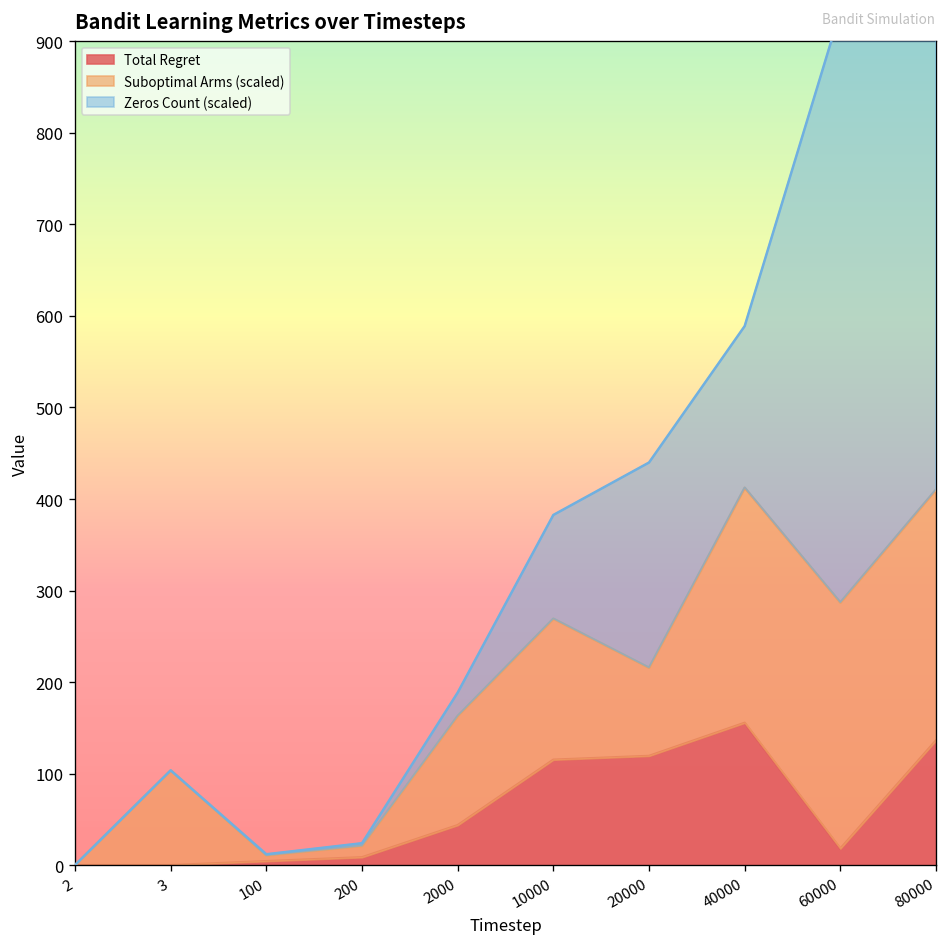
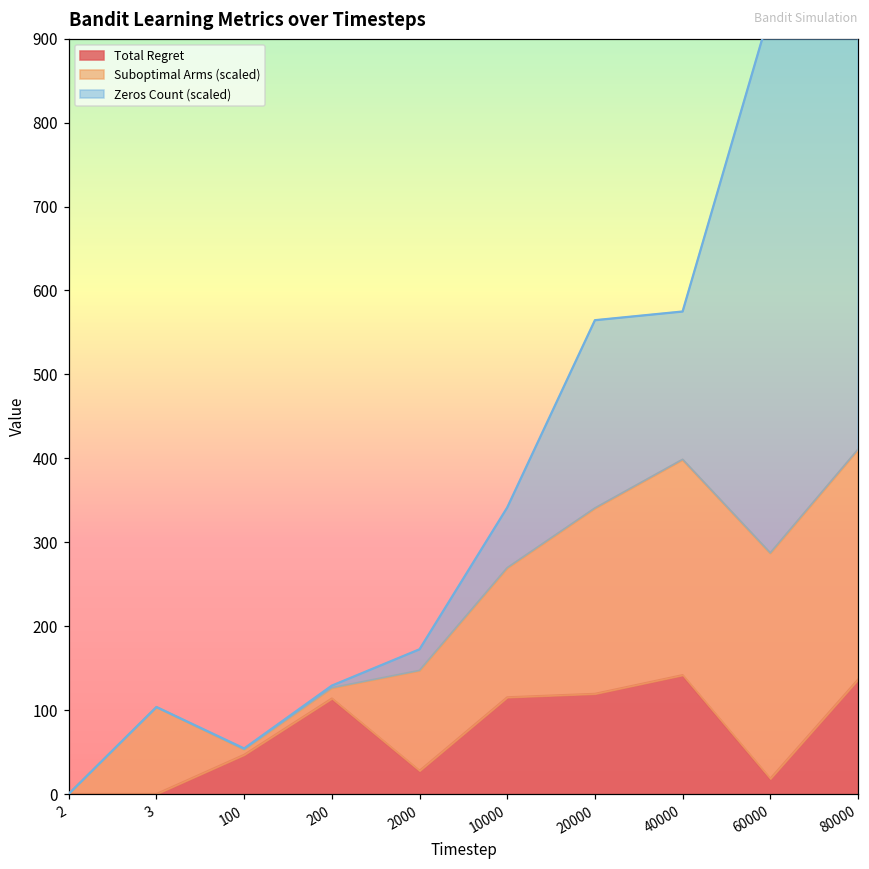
Total Regret, 100: 0 -> 50
Total Regret, 200: 10 -> 110
Total Regret, 2000: 40 -> 30
Zeros Count (scaled), 10000: 110 -> 70
Suboptimal Arms (scaled), 20000: 100 -> 220
Total Regret, 40000: 160 -> 140
